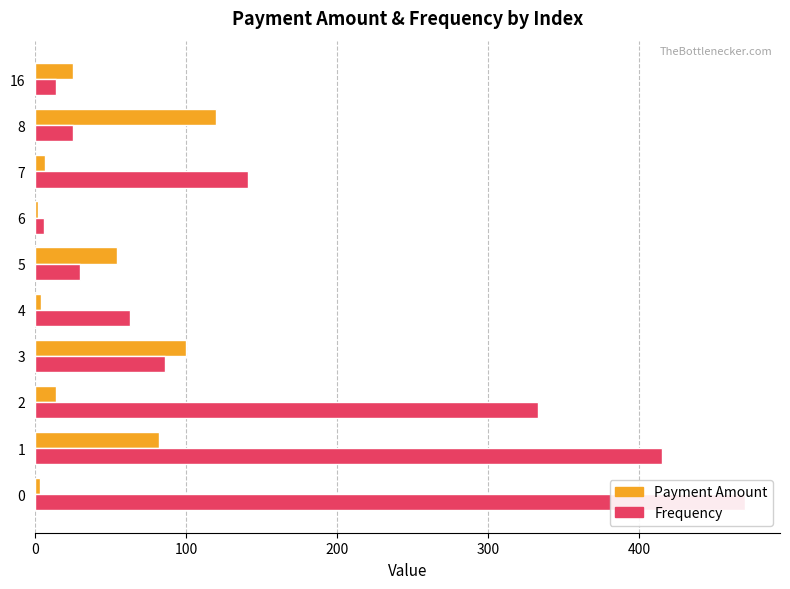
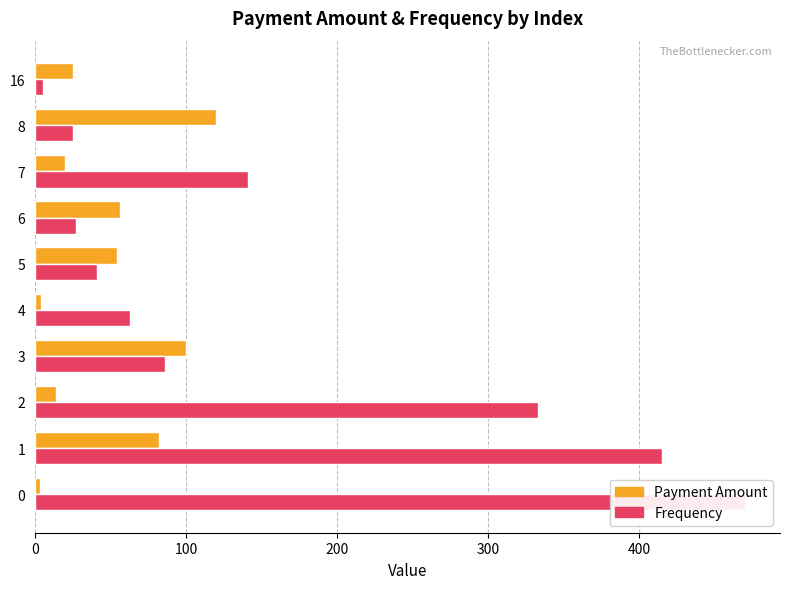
Frequency, 16: 14 -> 5
Payment Amount, 7: 7 -> 20
Payment Amount, 6: 2 -> 56
Frequency, 6: 6 -> 27
Frequency, 5: 30 -> 41
